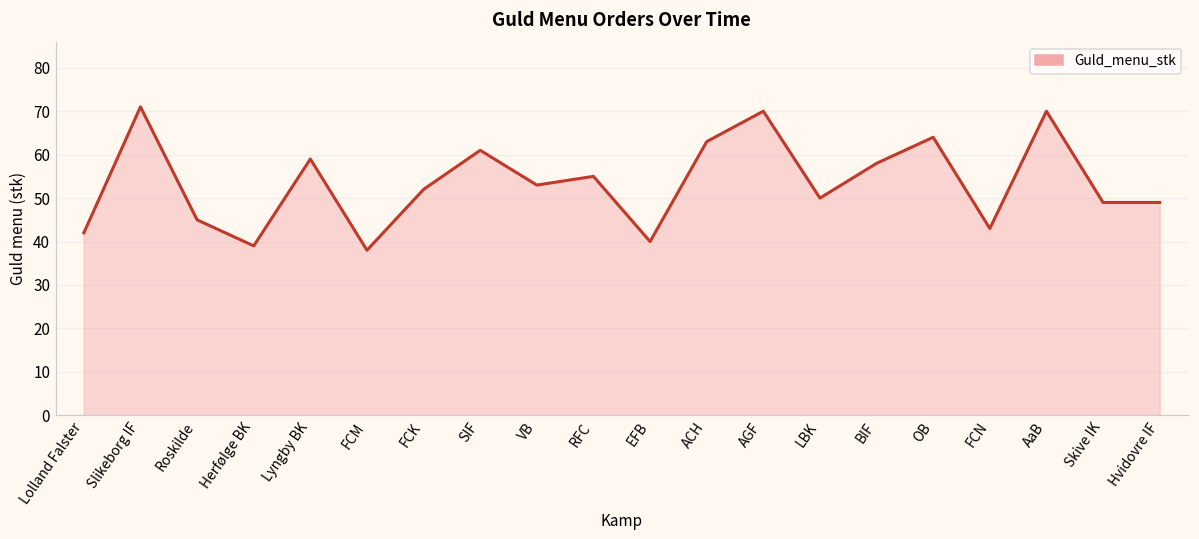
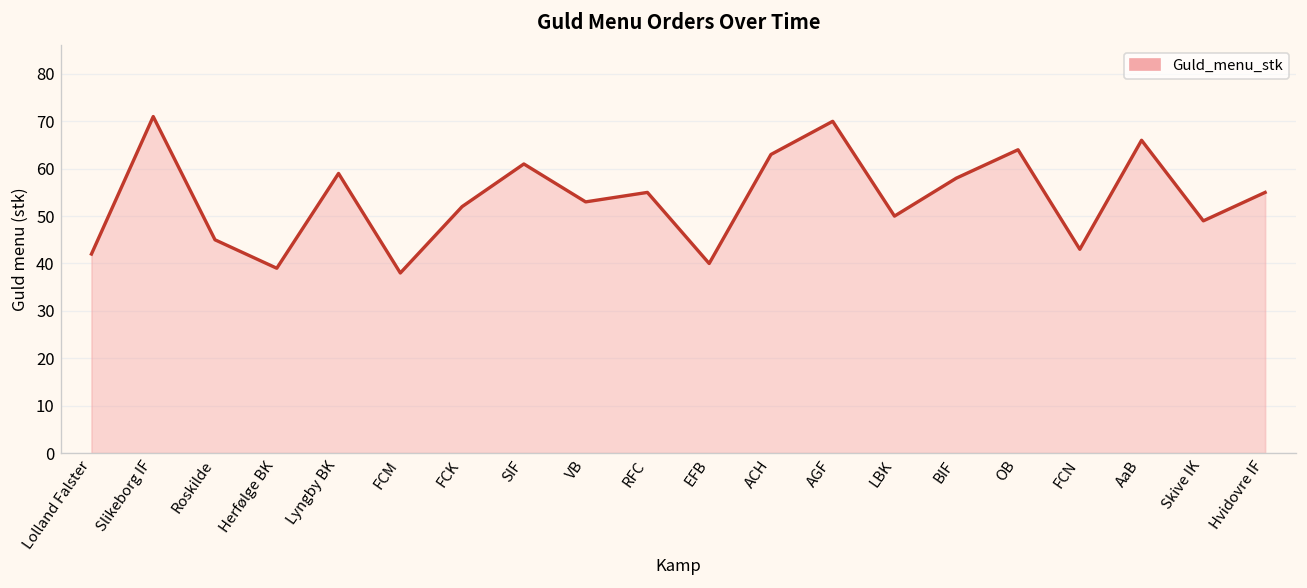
AaB: 70 -> 66
Hvidovre IF: 49 -> 55
